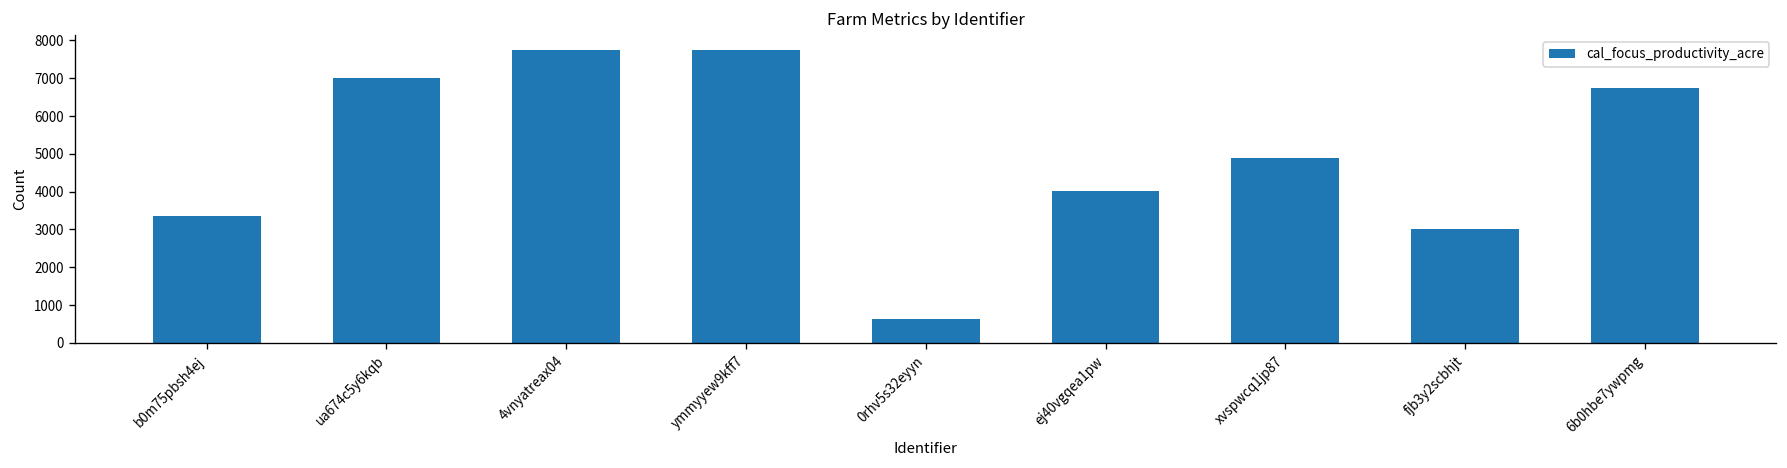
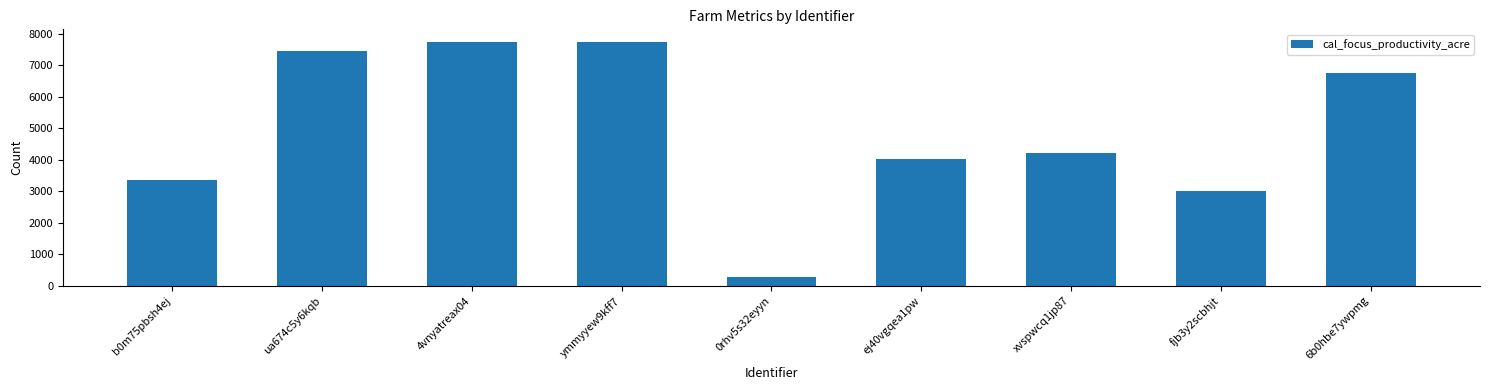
ua674c5y6kqb: 7000 -> 7500
0rhv5s32eyyn: 600 -> 300
xvspwcq1jp87: 4900 -> 4200
